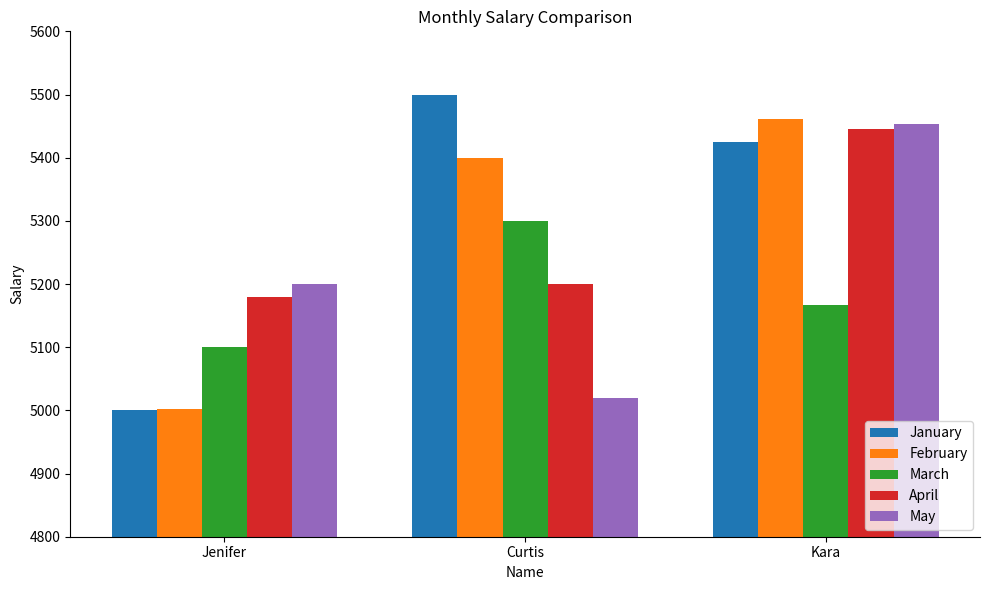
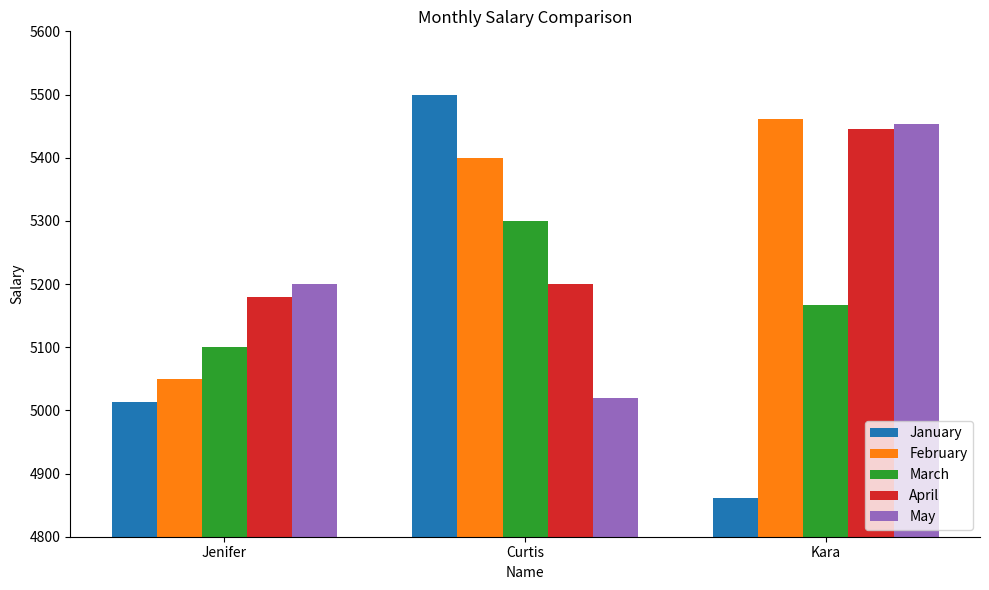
January, Jenifer: 5000 -> 5010
February, Jenifer: 5000 -> 5050
January, Kara: 5430 -> 4860
